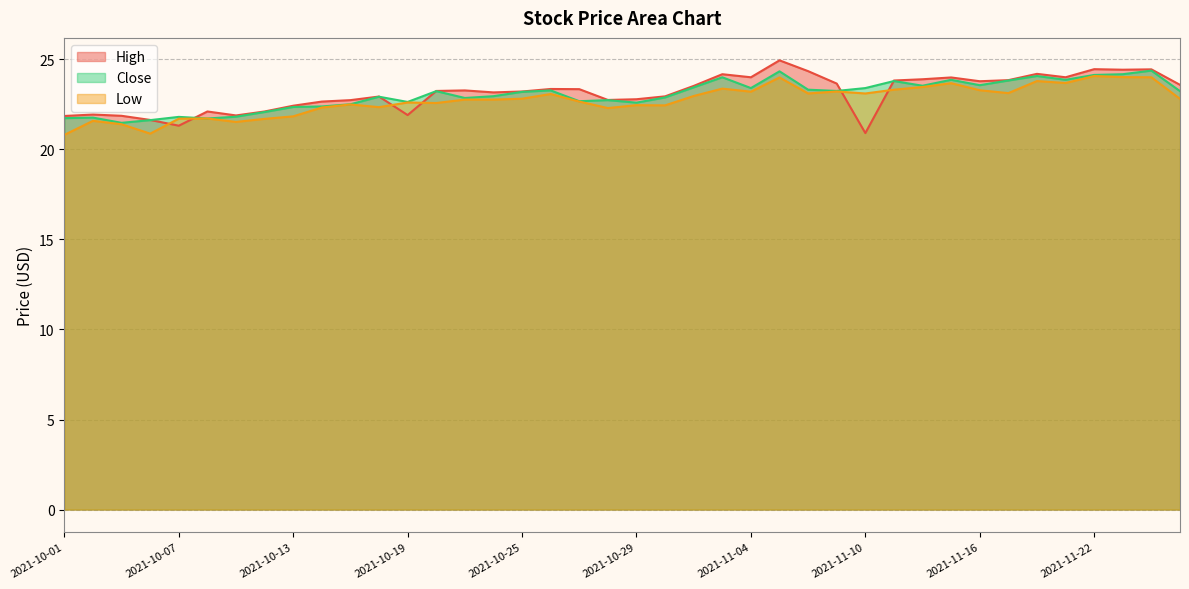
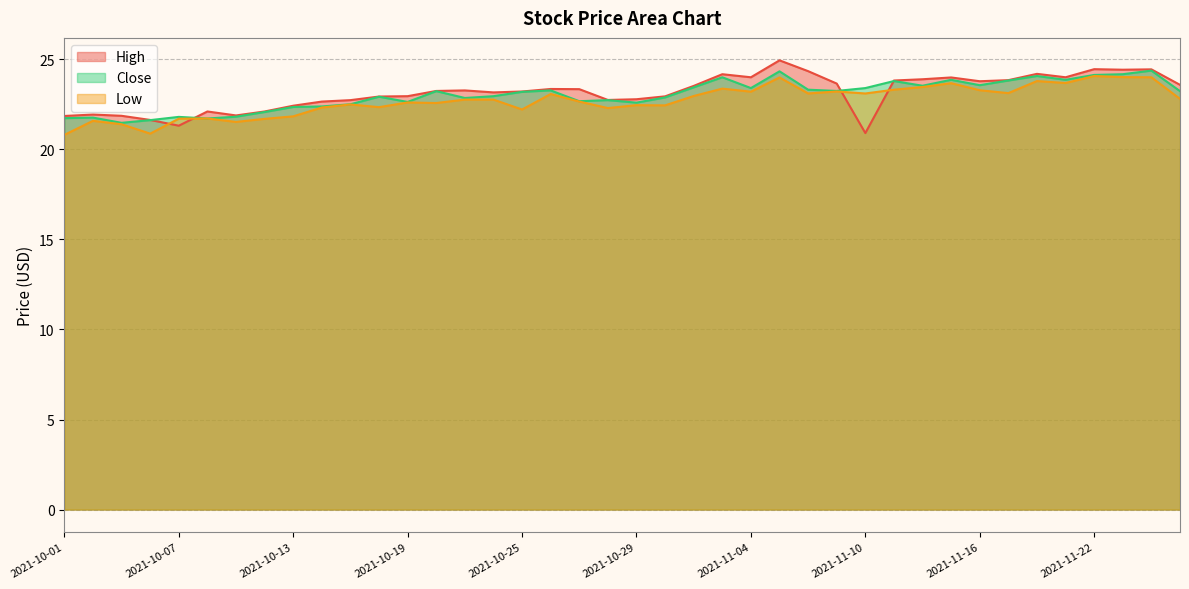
High, 2021-10-19: 21.9 -> 23.0
Low, 2021-10-25: 22.8 -> 22.2
